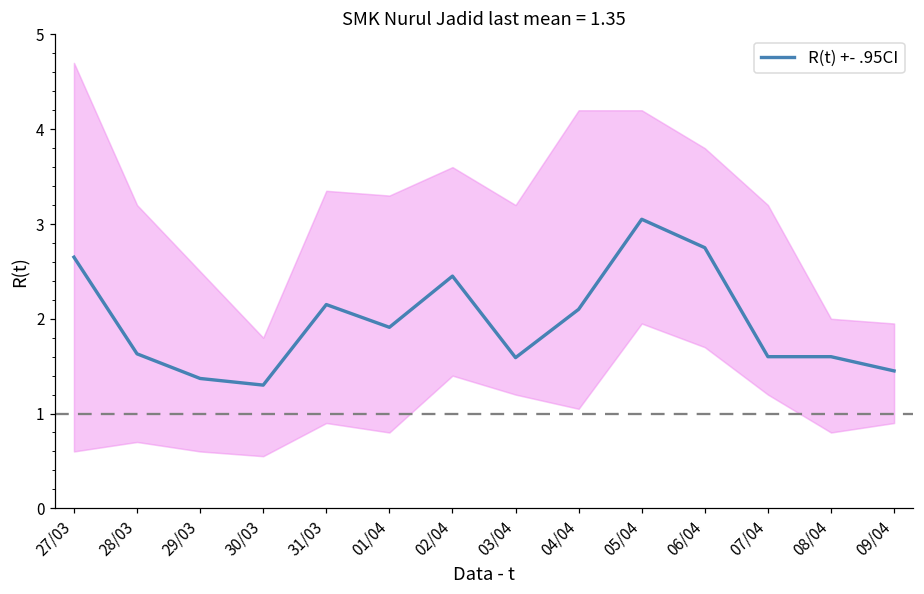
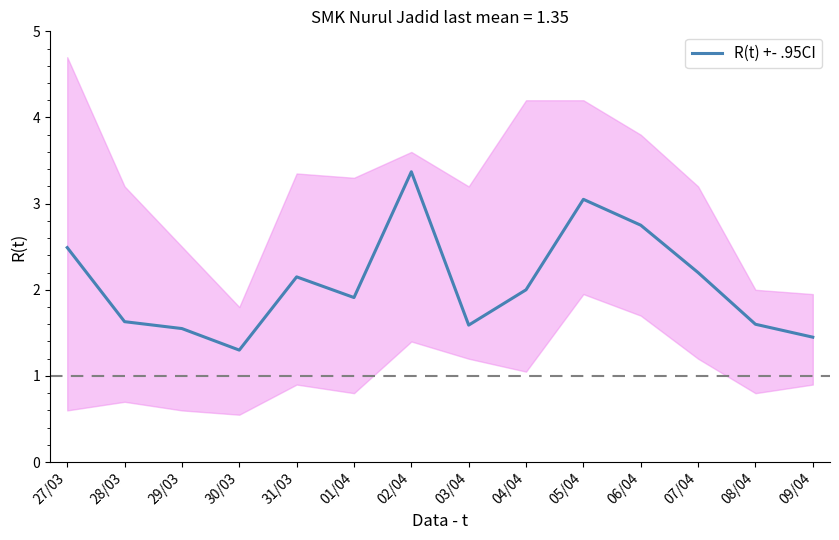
R(t) +- .95CI, 27/03: 2.7 -> 2.5
R(t) +- .95CI, 29/03: 1.4 -> 1.6
R(t) +- .95CI, 02/04: 2.5 -> 3.4
R(t) +- .95CI, 04/04: 2.1 -> 2.0
R(t) +- .95CI, 07/04: 1.6 -> 2.2
